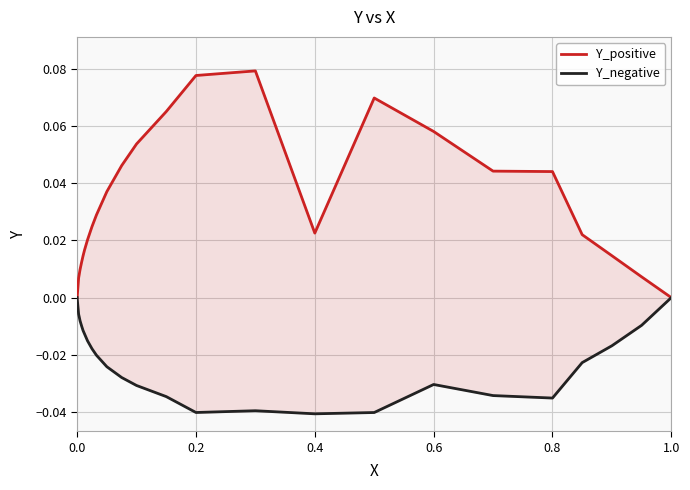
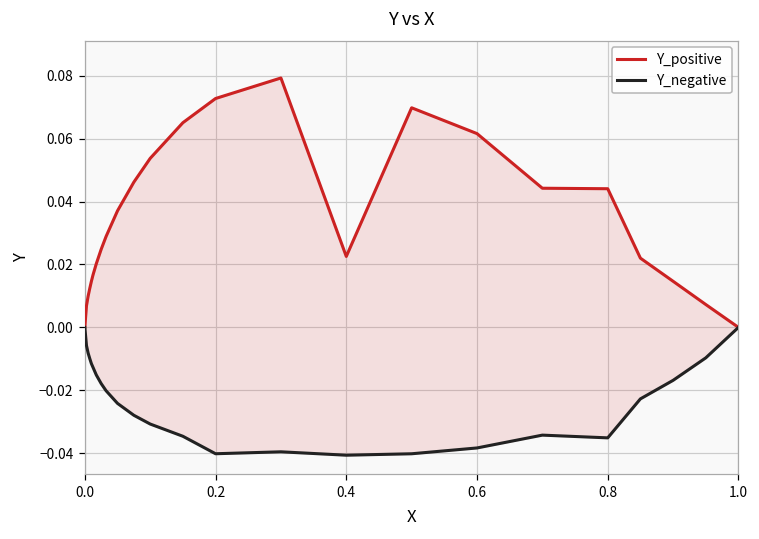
Y_positive, 0.2: 0.078 -> 0.073
Y_positive, 0.6: 0.058 -> 0.062
Y_negative, 0.6: -0.030 -> -0.038
